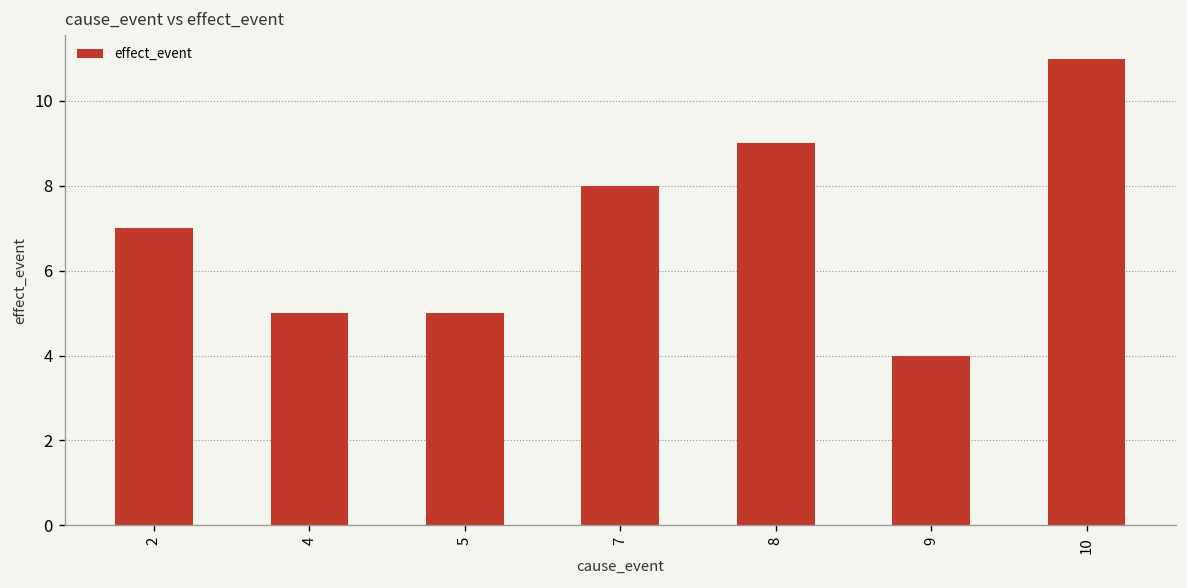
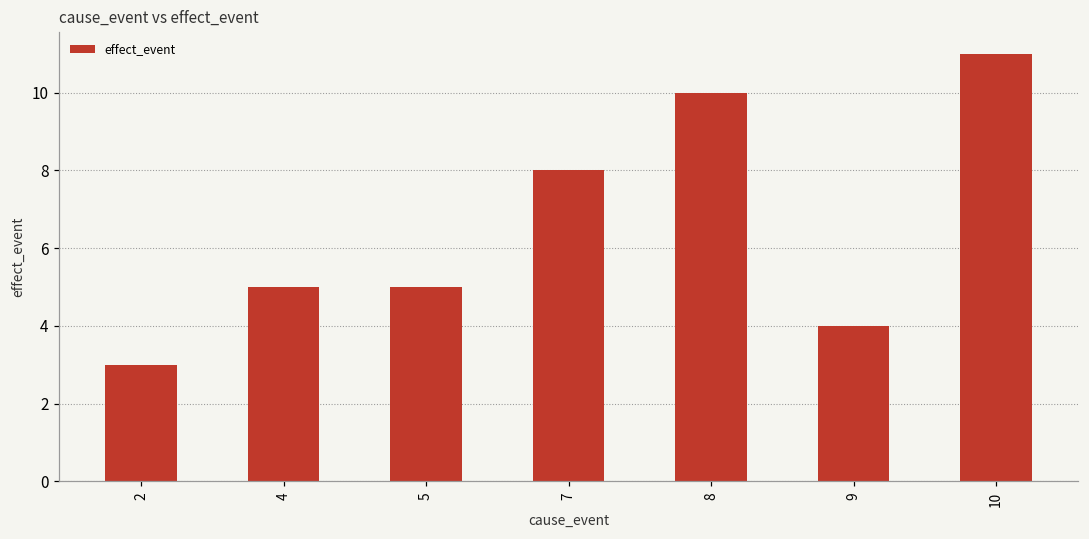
2: 7 -> 3
8: 9 -> 10
